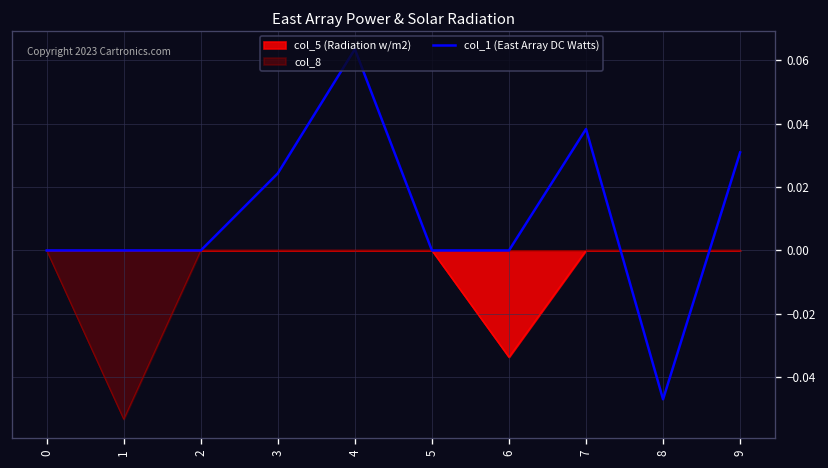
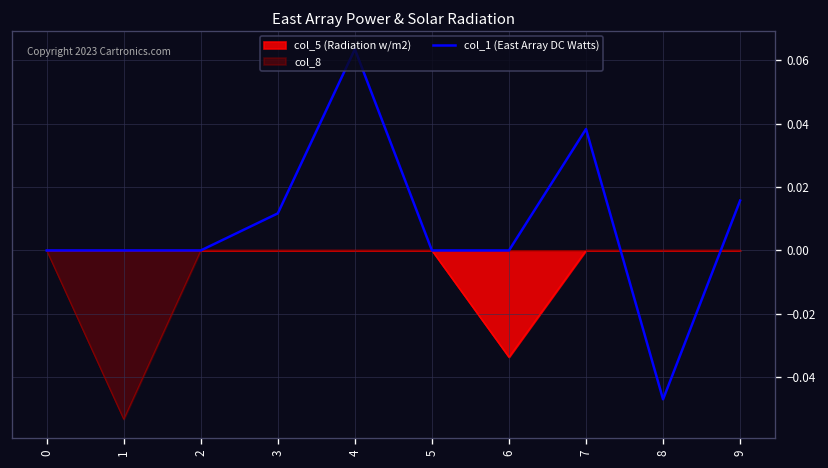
col_1 (East Array DC Watts), 3: 0.024 -> 0.012
col_1 (East Array DC Watts), 9: 0.031 -> 0.016
